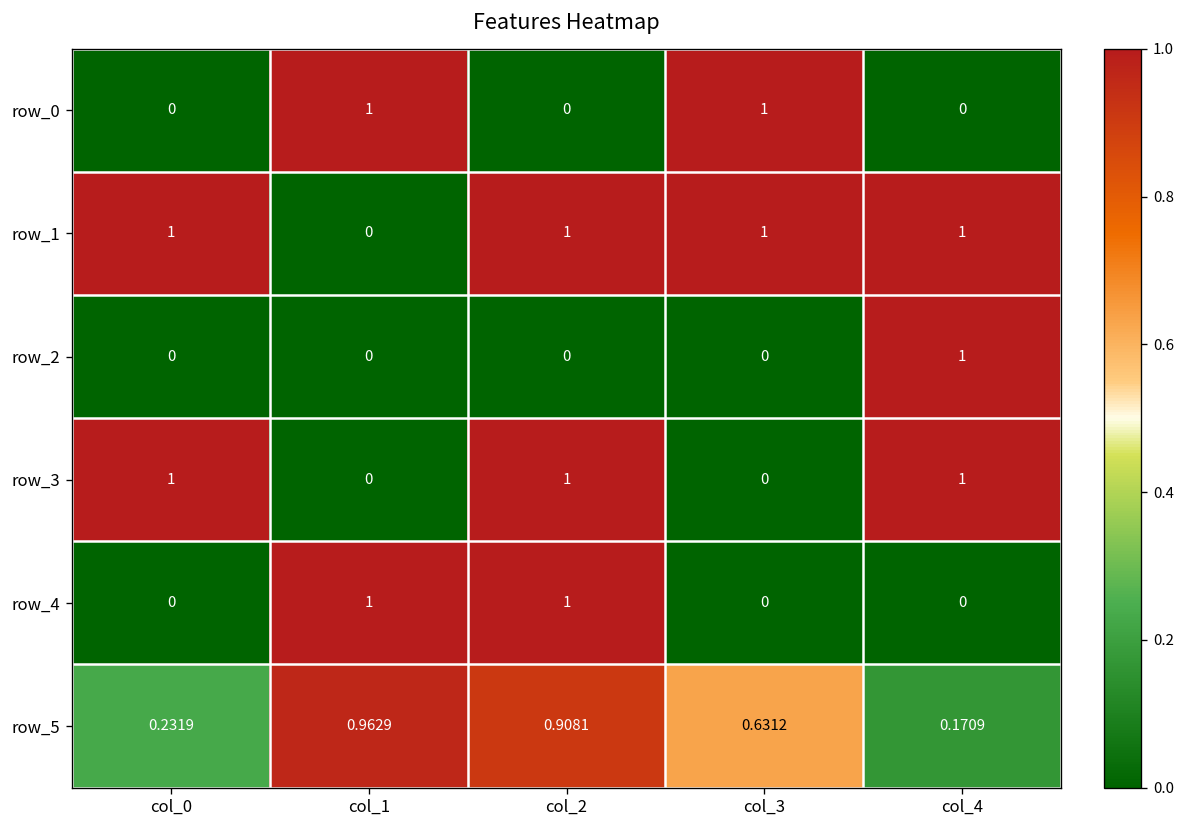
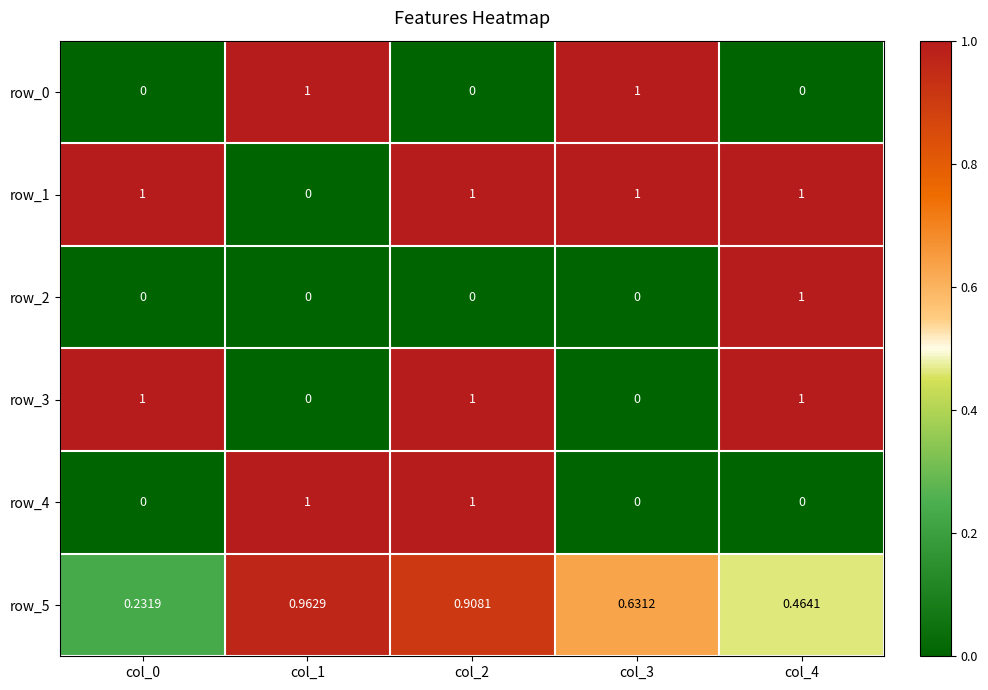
row_5, col_4: 0.1709 -> 0.4641
